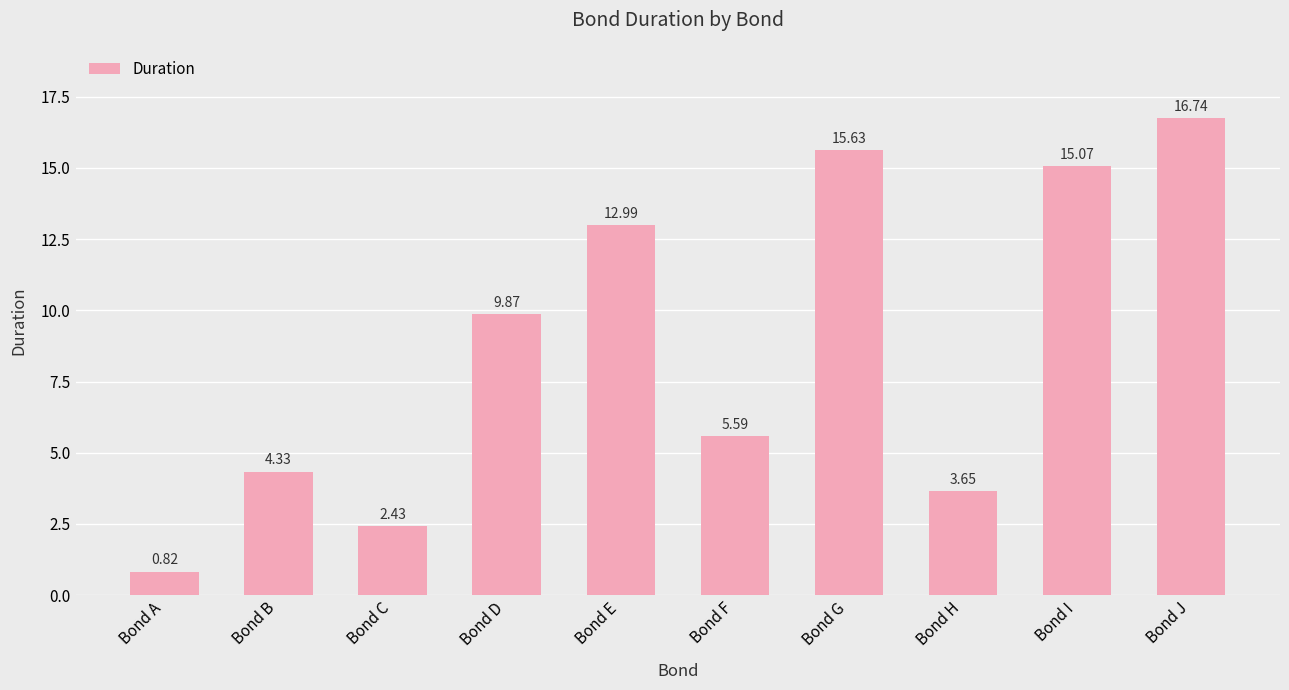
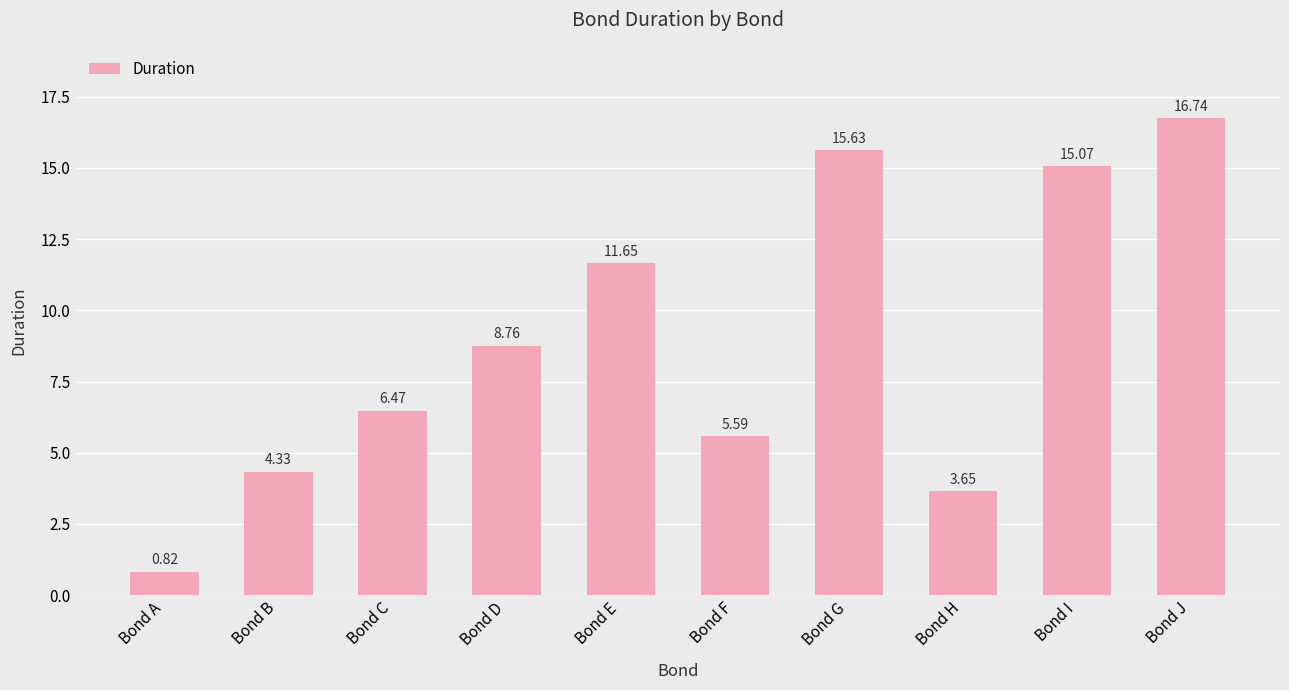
Bond C: 2.43 -> 6.47
Bond D: 9.87 -> 8.76
Bond E: 12.99 -> 11.65
